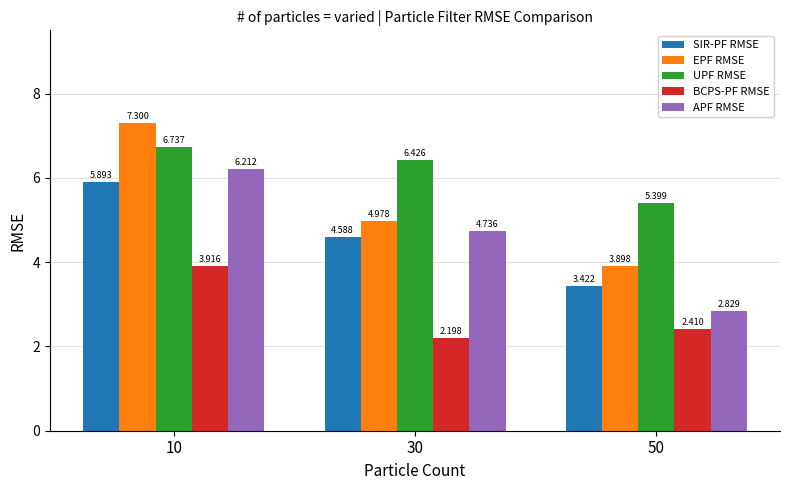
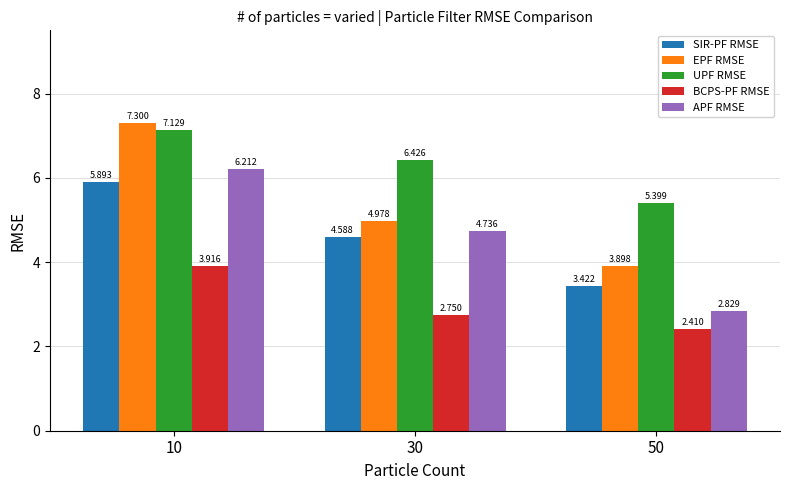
UPF RMSE, 10: 6.737 -> 7.129
BCPS-PF RMSE, 30: 2.198 -> 2.750
